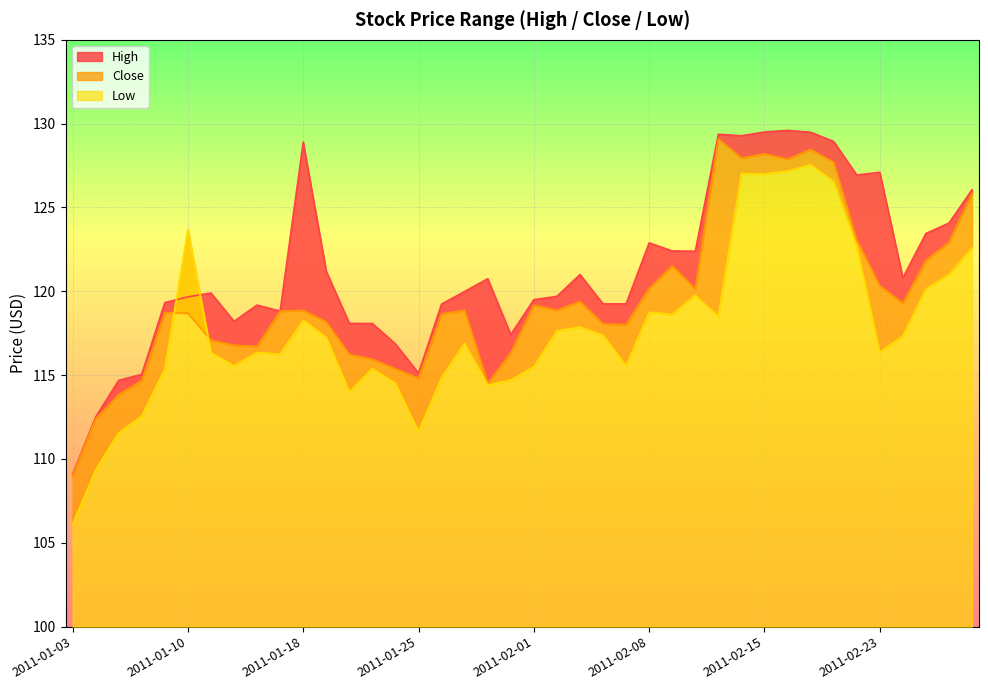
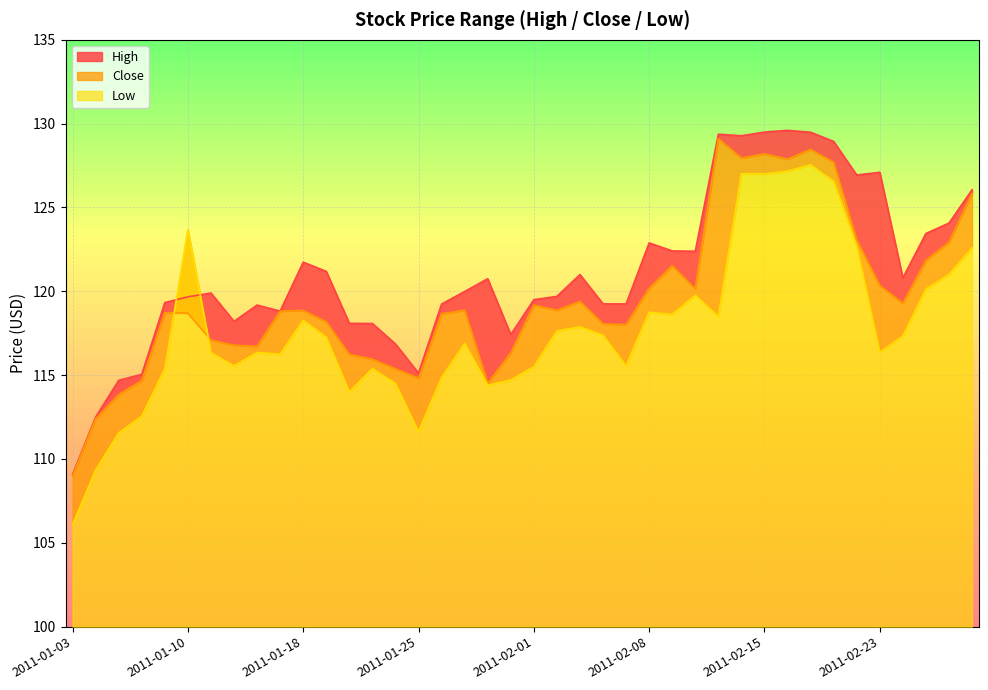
High, 2011-01-18: 128.9 -> 121.7
